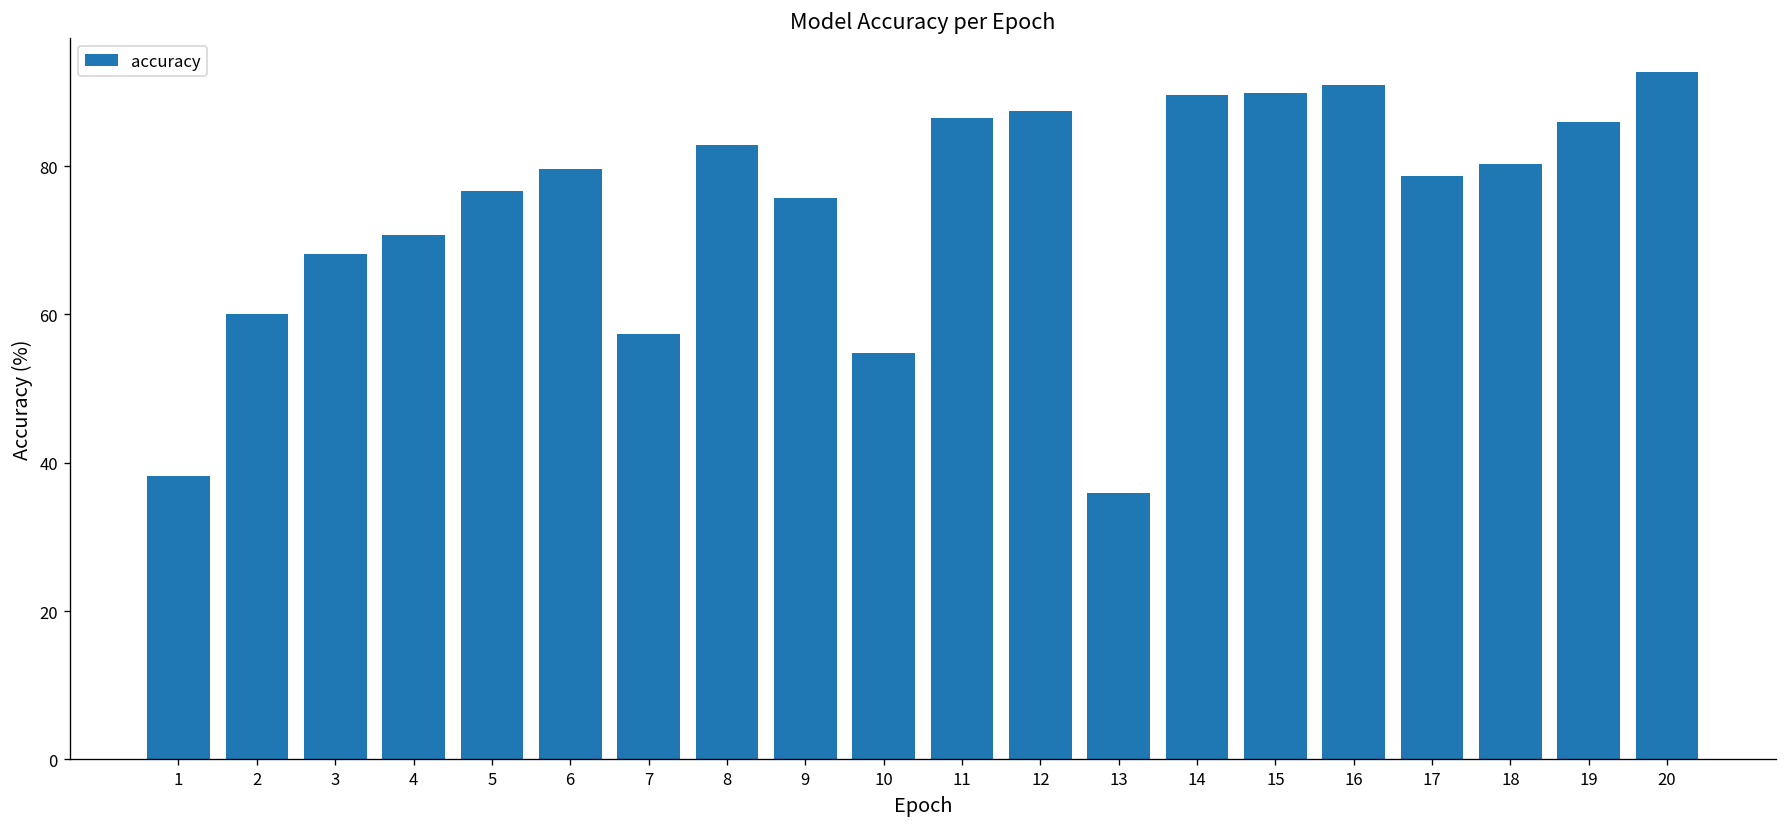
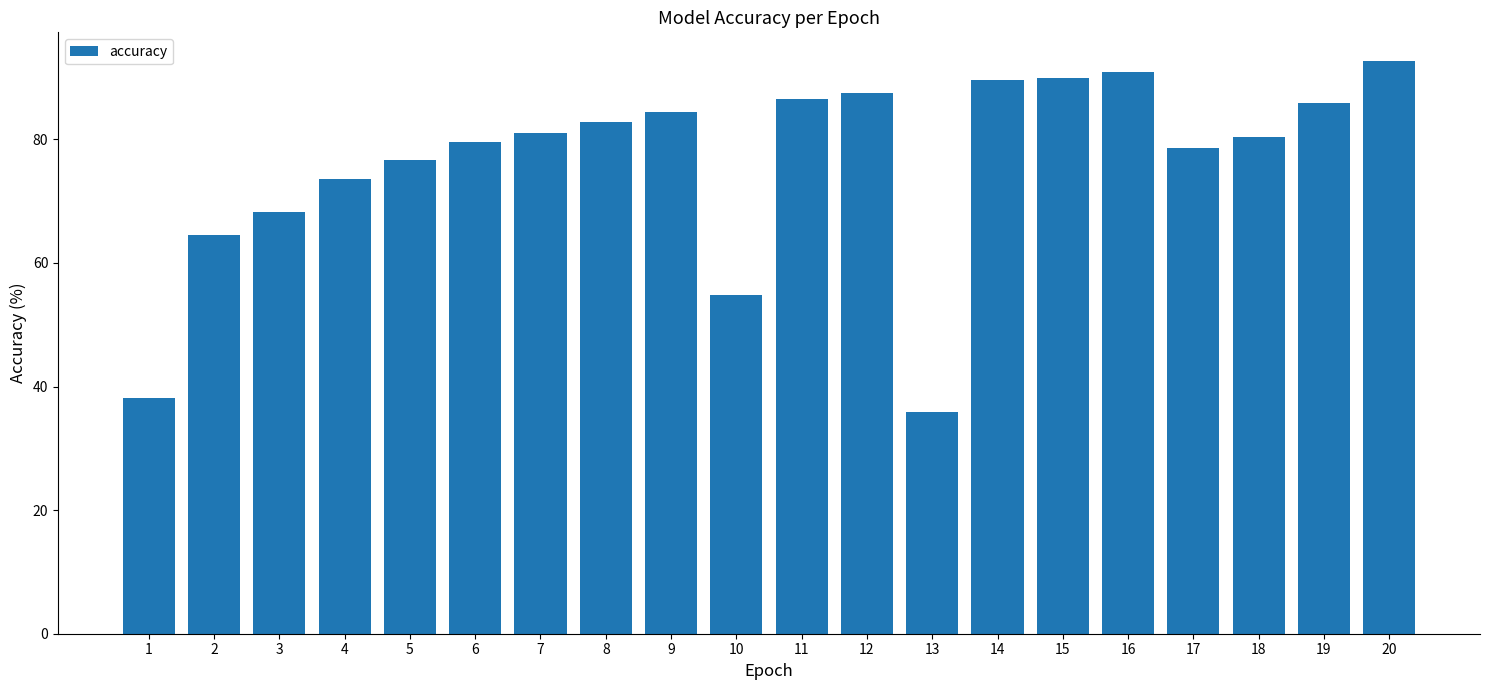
2: 60 -> 64
4: 71 -> 74
7: 57 -> 81
9: 76 -> 84
